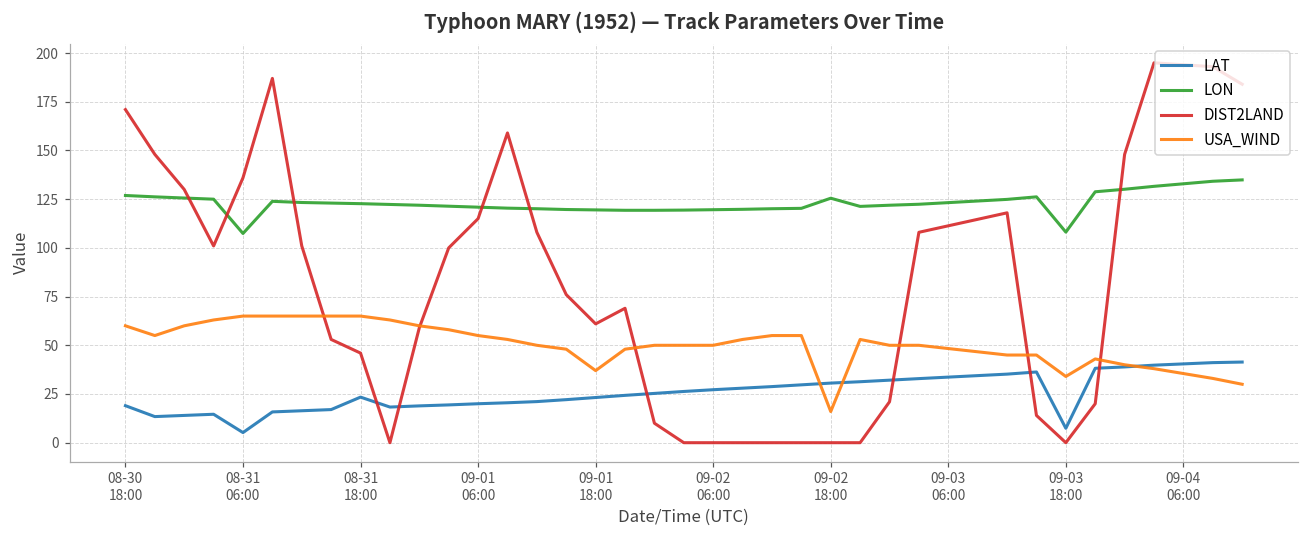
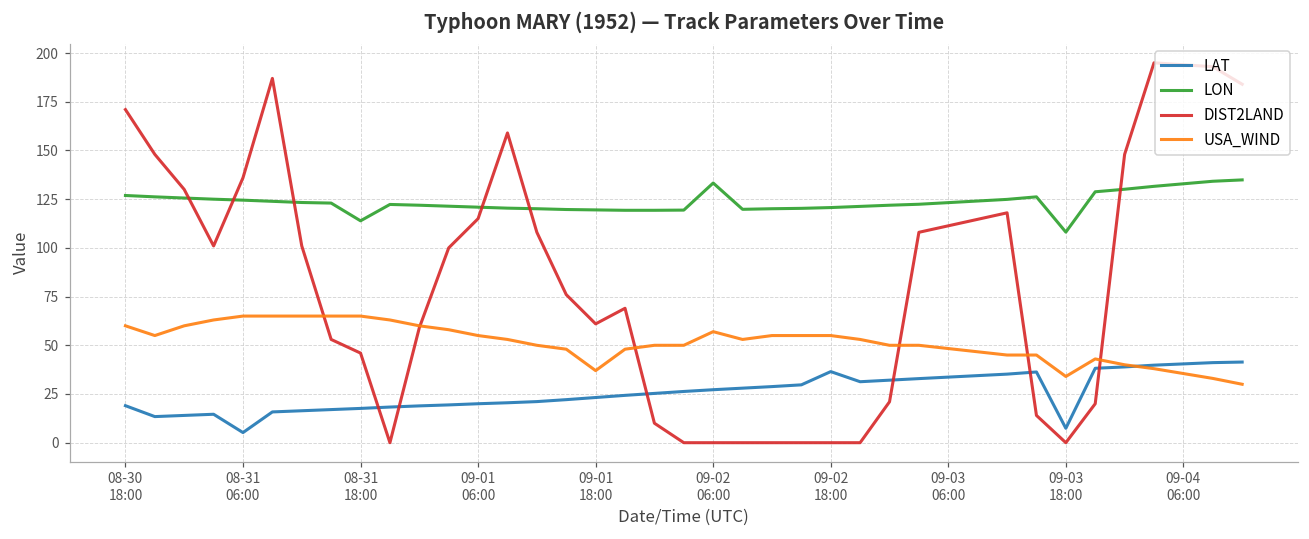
LON, 08-31 06:00: 107 -> 125
LAT, 08-31 18:00: 23 -> 18
LON, 08-31 18:00: 123 -> 114
LON, 09-02 06:00: 120 -> 133
USA_WIND, 09-02 06:00: 50 -> 57
LAT, 09-02 18:00: 31 -> 37
LON, 09-02 18:00: 126 -> 121
USA_WIND, 09-02 18:00: 16 -> 55
